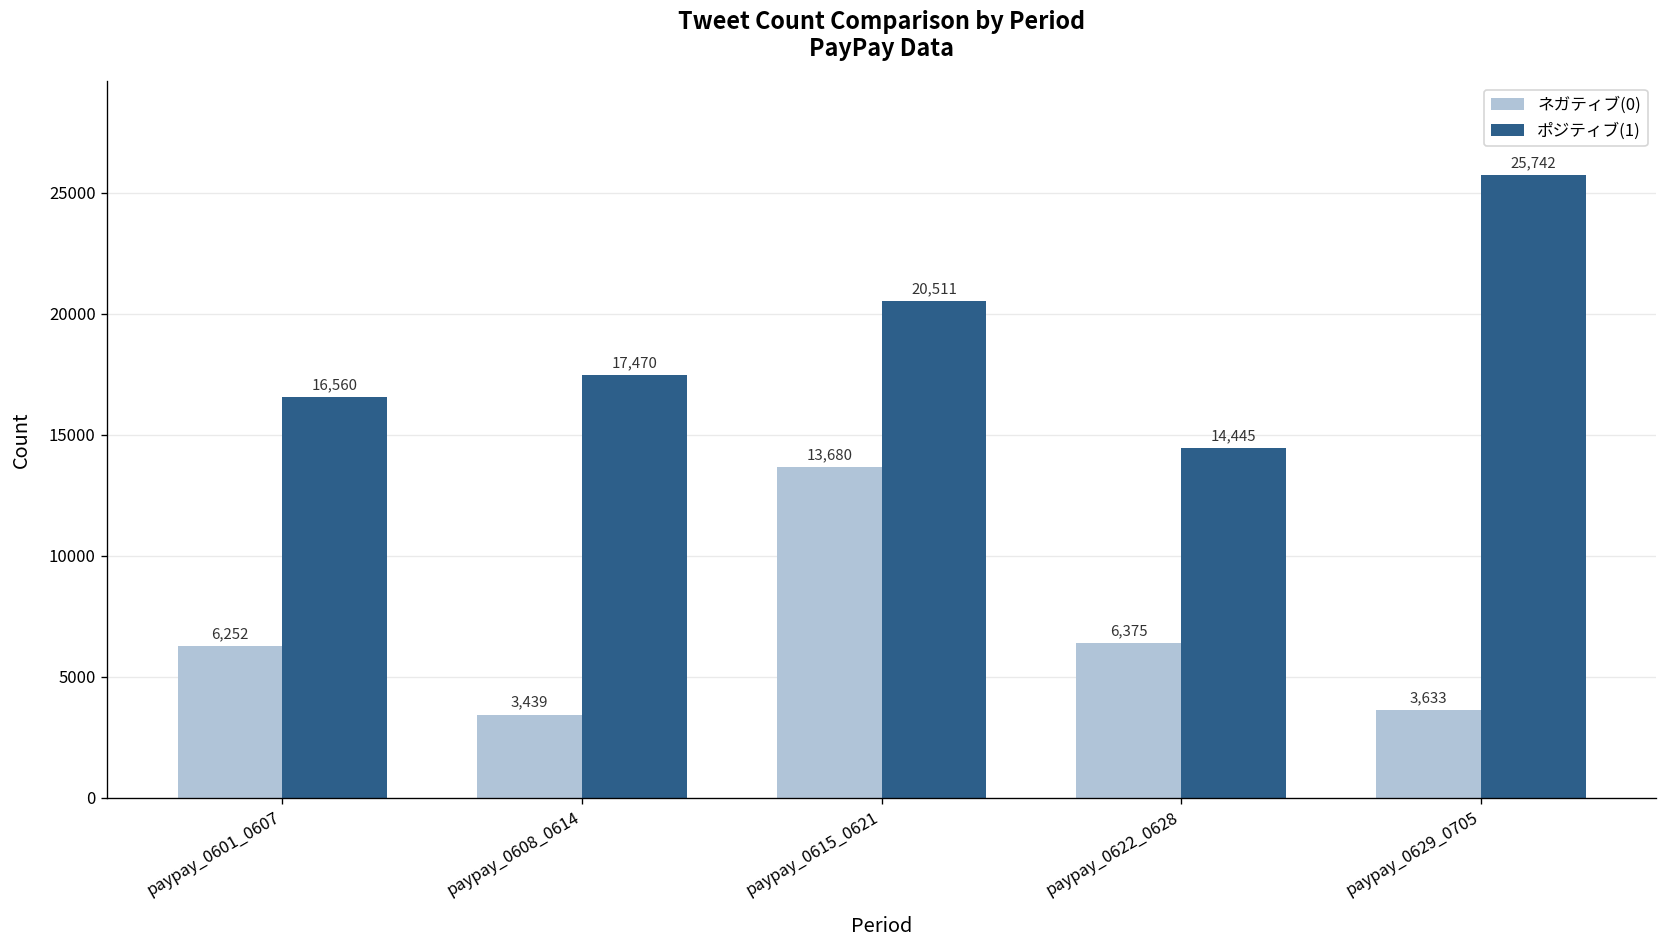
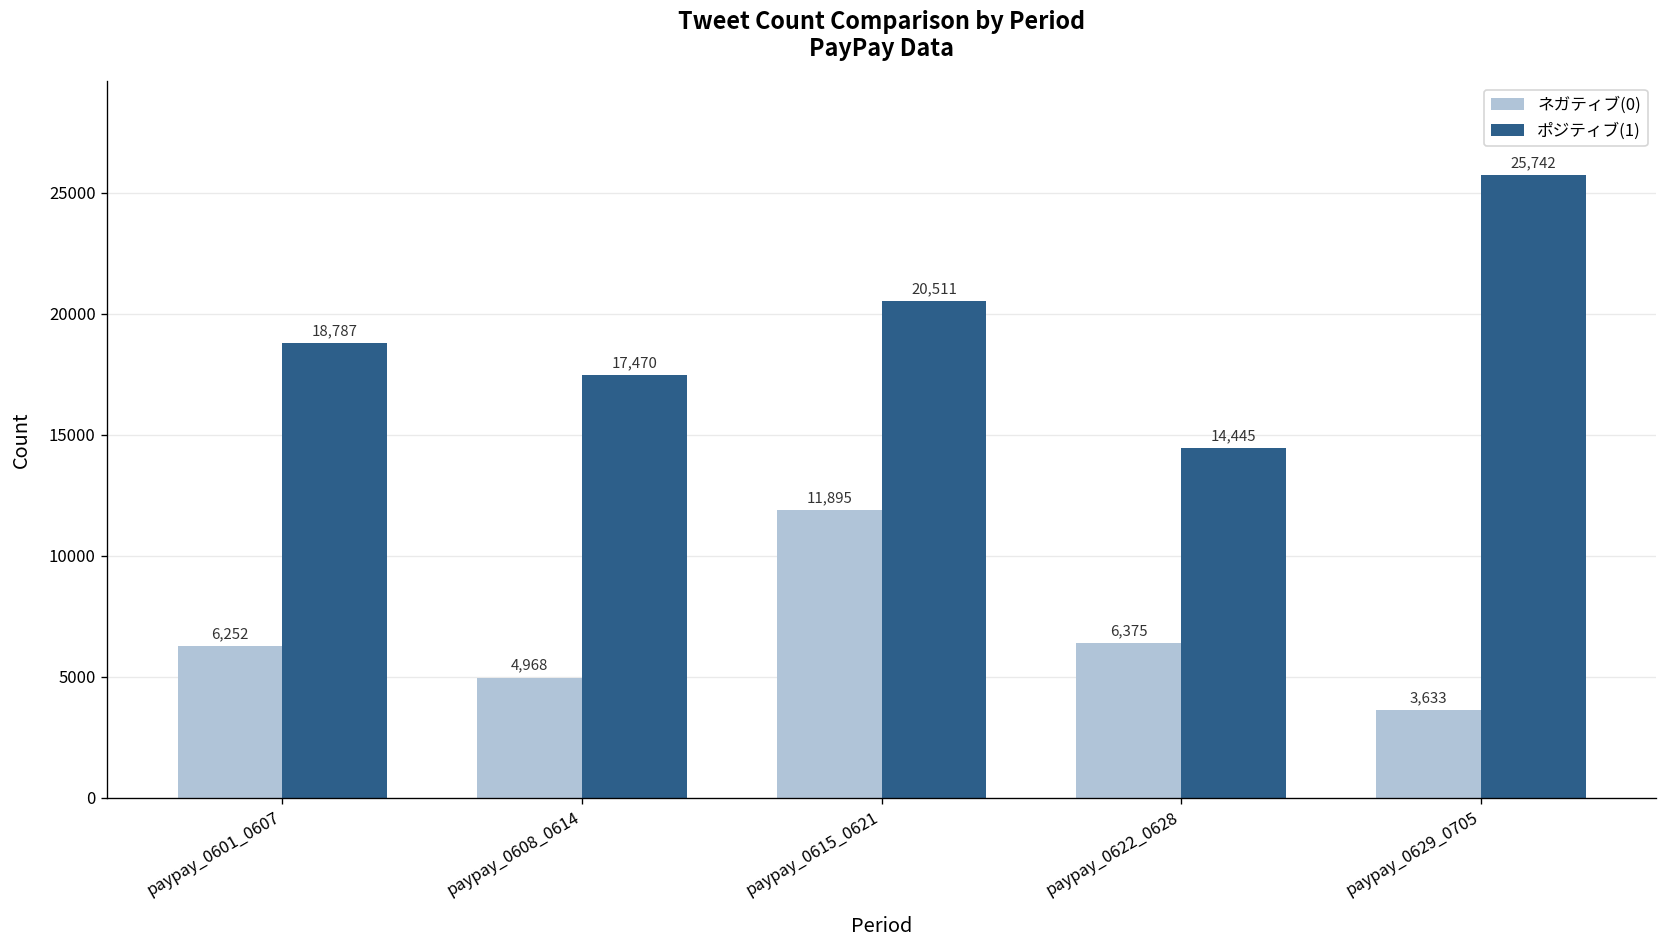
ポジティブ(1), paypay_0601_0607: 16,560 -> 18,787
ネガティブ(0), paypay_0608_0614: 3,439 -> 4,968
ネガティブ(0), paypay_0615_0621: 13,680 -> 11,895
